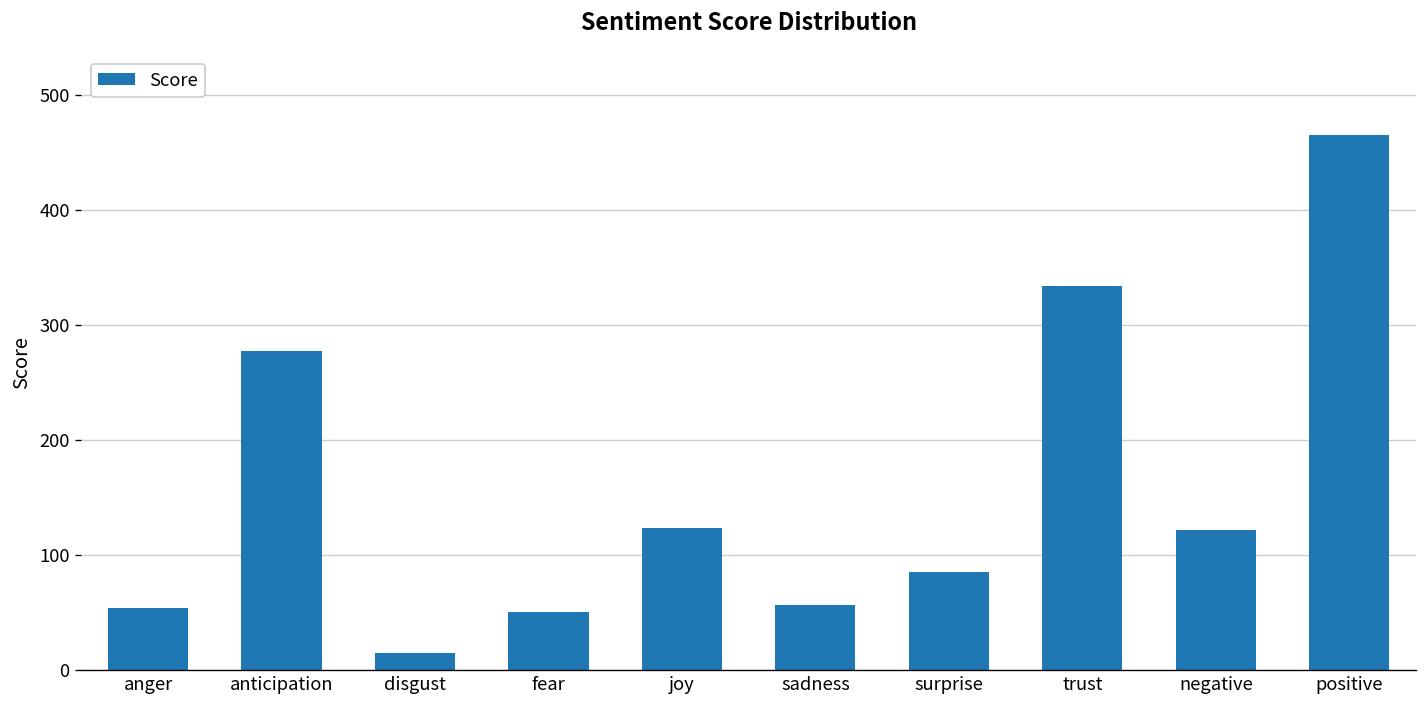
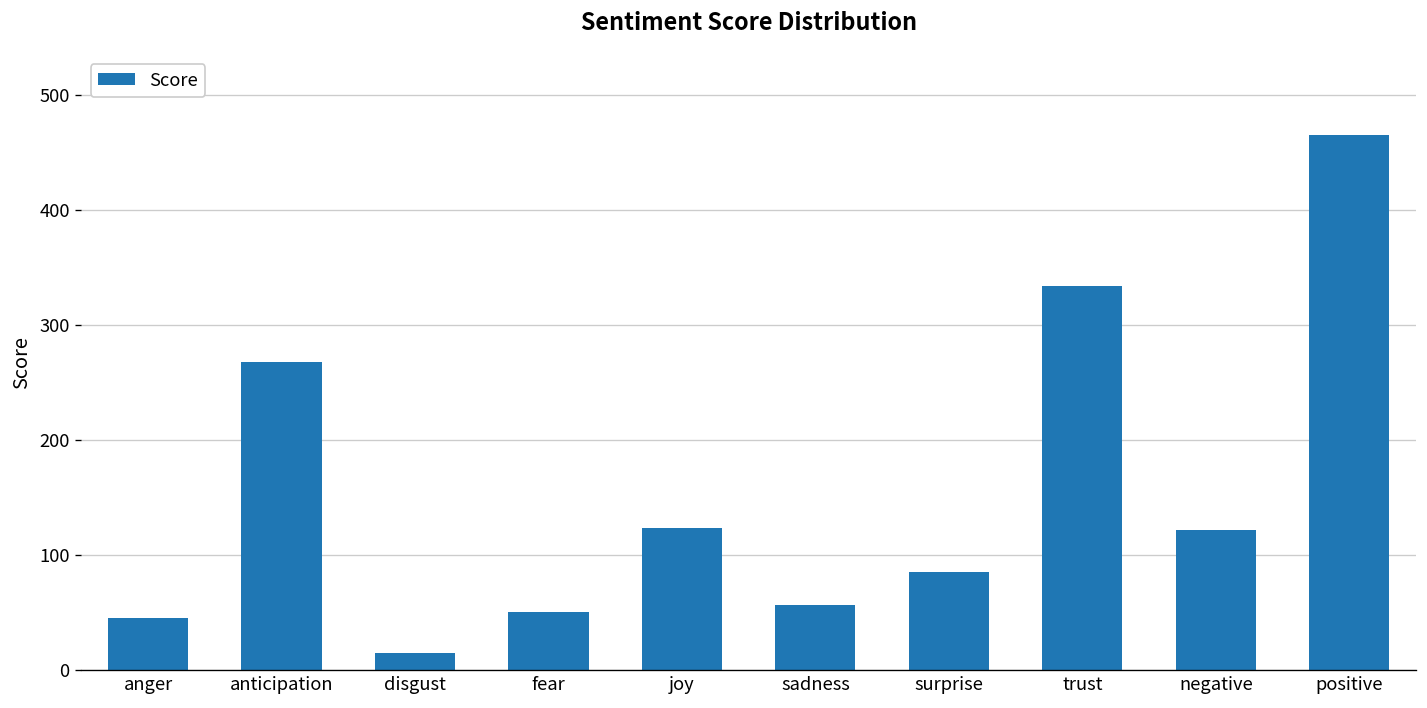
anger: 54 -> 45
anticipation: 280 -> 270
